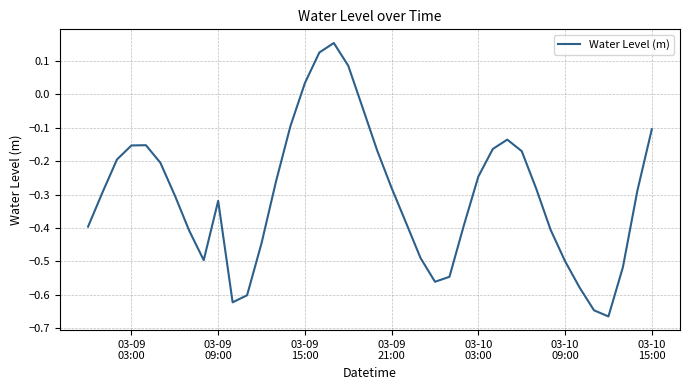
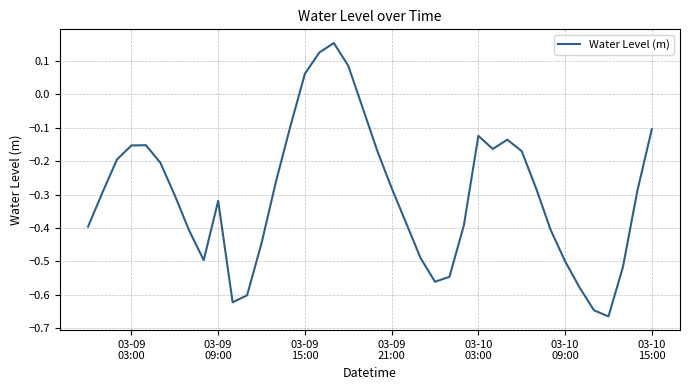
03-09 15:00: 0.03 -> 0.06
03-10 03:00: -0.25 -> -0.12
